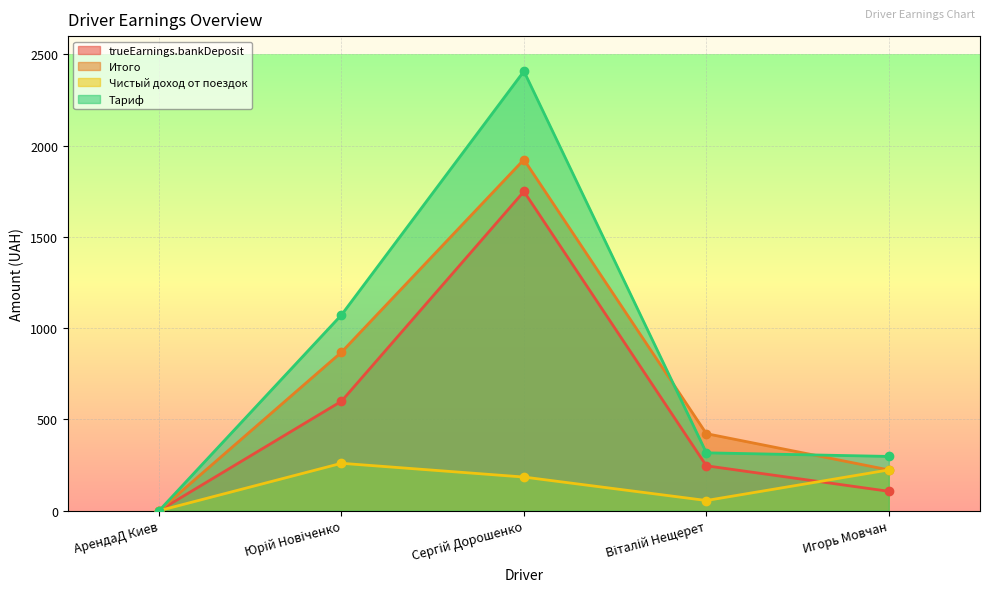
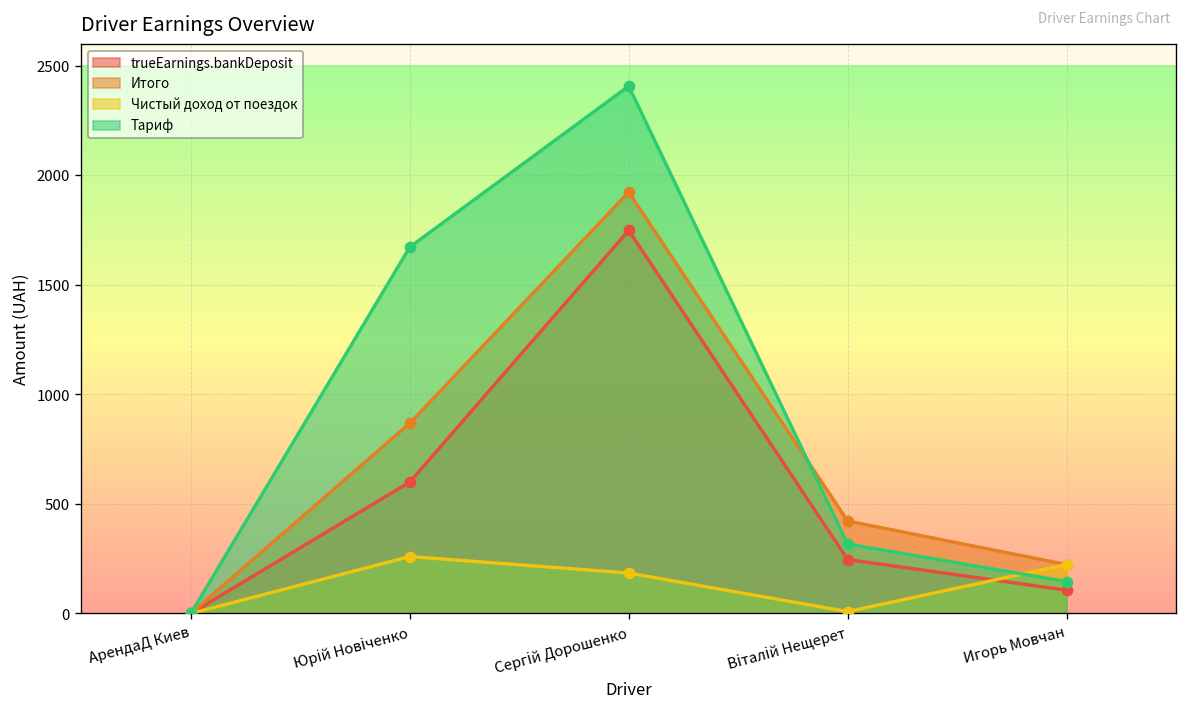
Тариф, Юрій Новіченко: 1070 -> 1670
Чистый доход от поездок, Віталій Нещерет: 60 -> 10
Тариф, Игорь Мовчан: 300 -> 150
